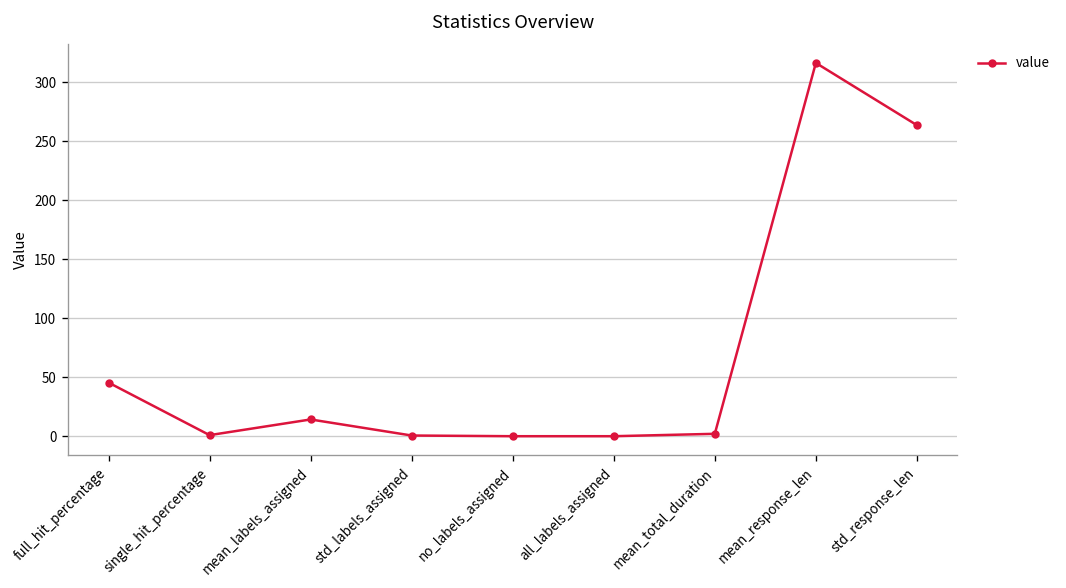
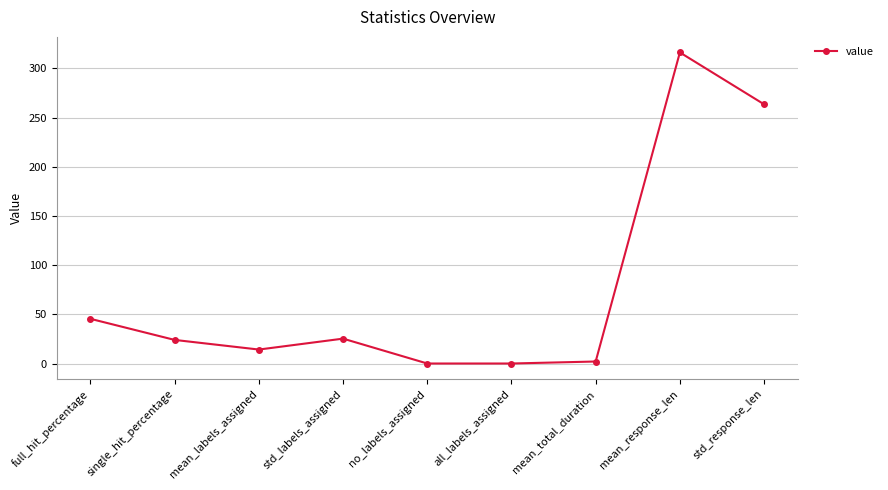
single_hit_percentage: 0 -> 20
std_labels_assigned: 0 -> 30
